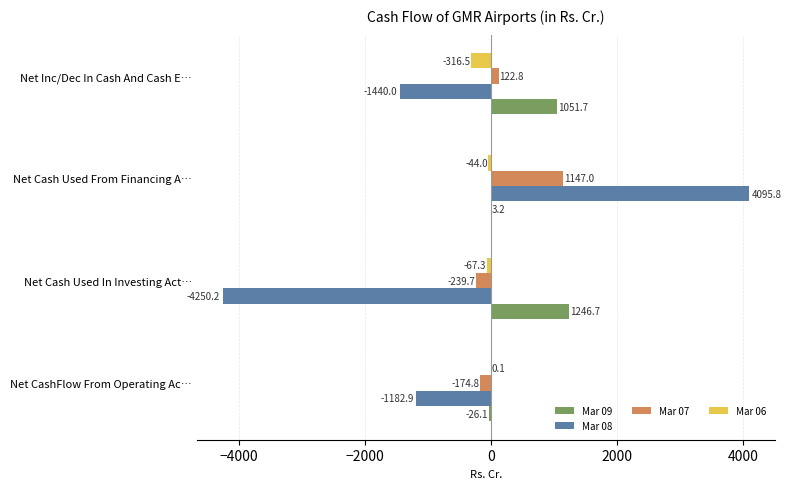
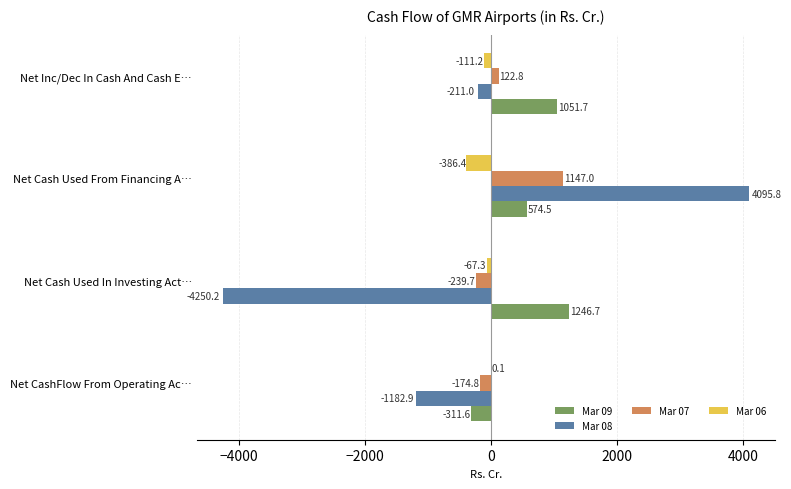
Mar 06, Net Inc/Dec In Cash And Cash E…: -316.5 -> -111.2
Mar 08, Net Inc/Dec In Cash And Cash E…: -1440.0 -> -211.0
Mar 06, Net Cash Used From Financing A…: -44.0 -> -386.4
Mar 09, Net Cash Used From Financing A…: 3.2 -> 574.5
Mar 09, Net CashFlow From Operating Ac…: -26.1 -> -311.6
